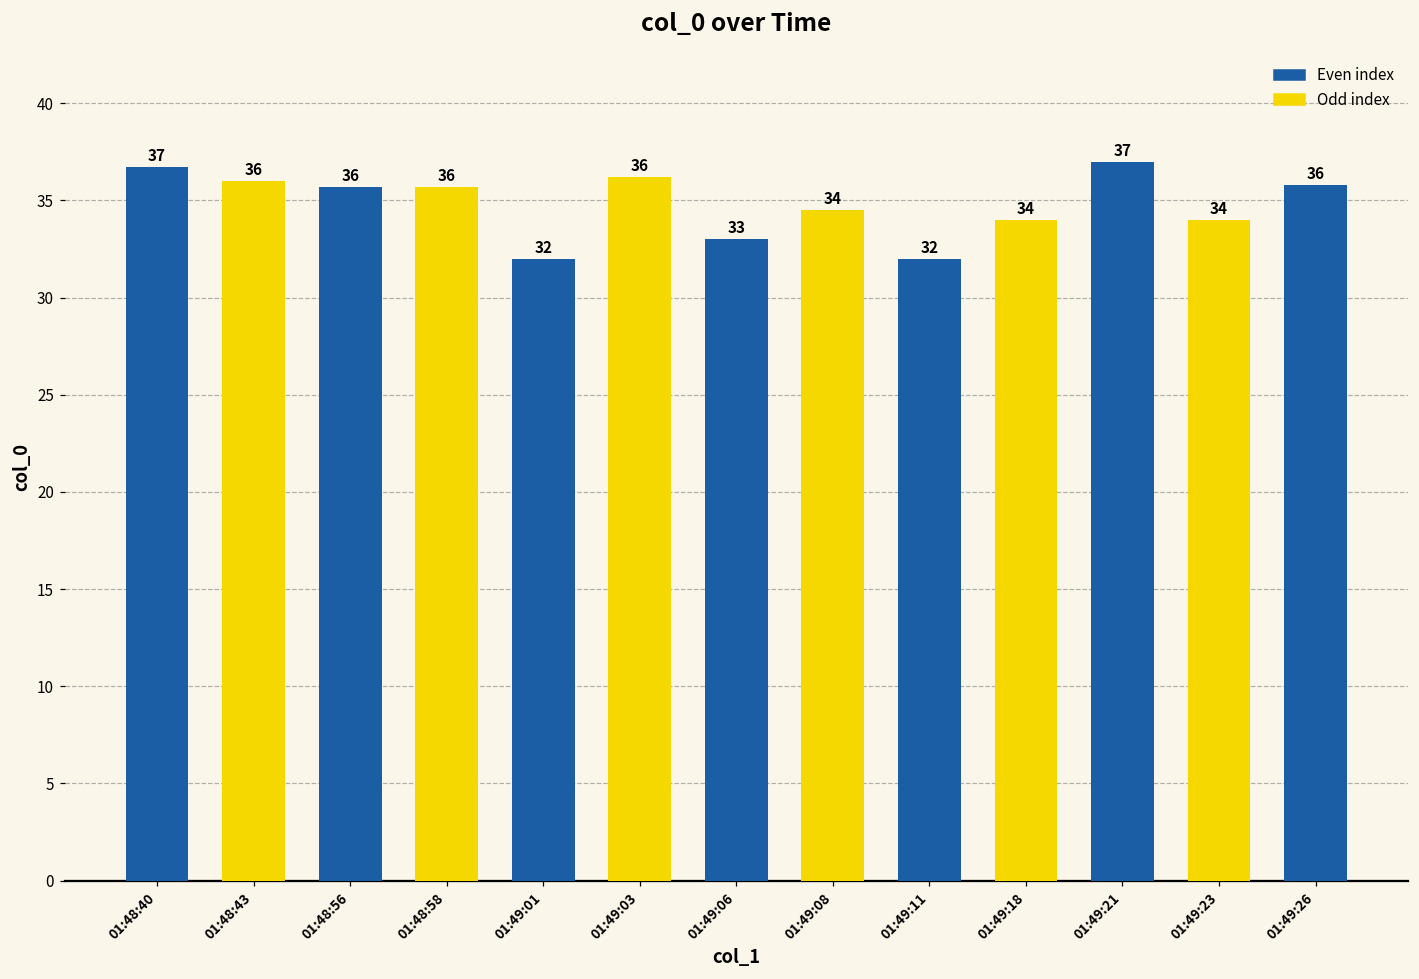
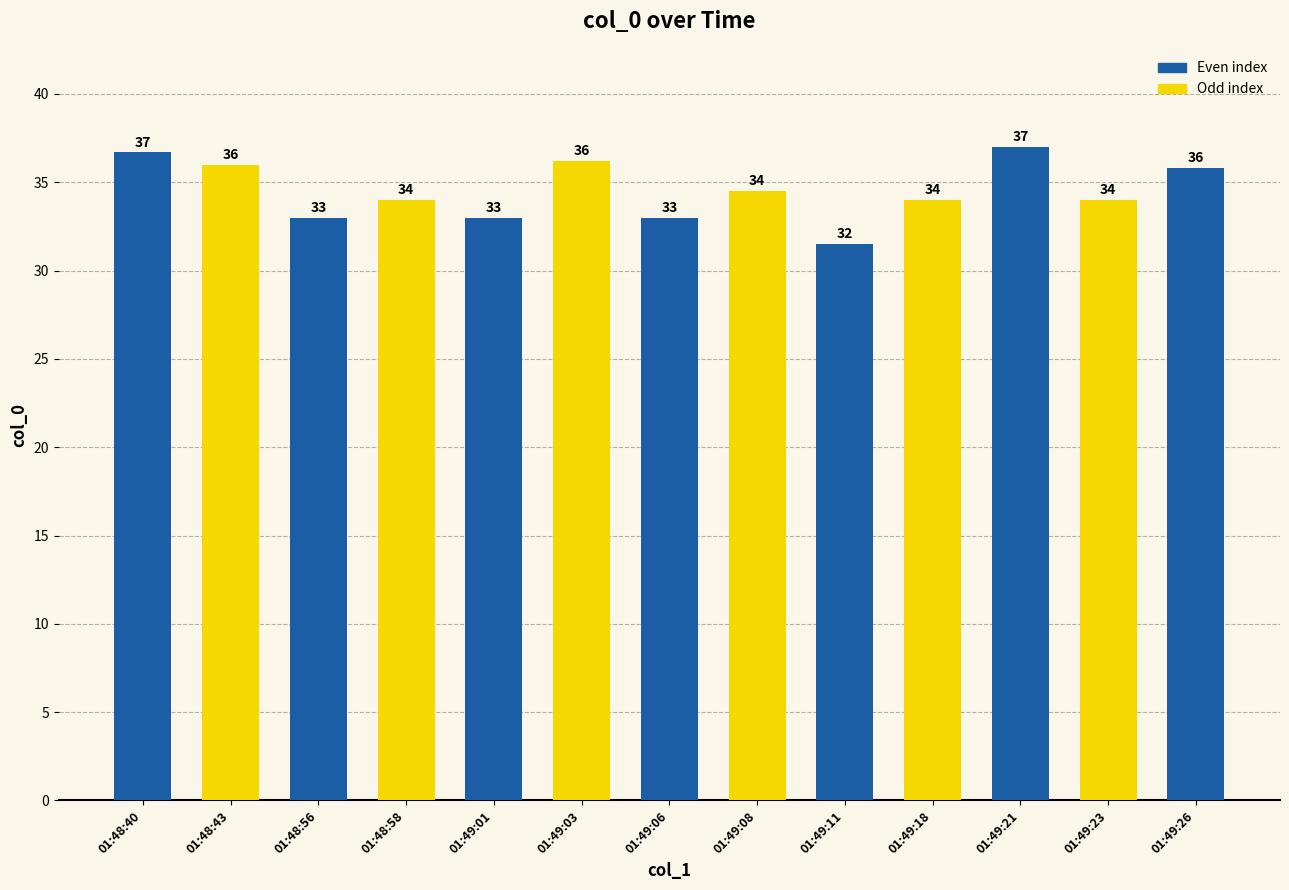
01:48:56: 36 -> 33
01:48:58: 36 -> 34
01:49:01: 32 -> 33
01:49:11: 32.0 -> 31.5
